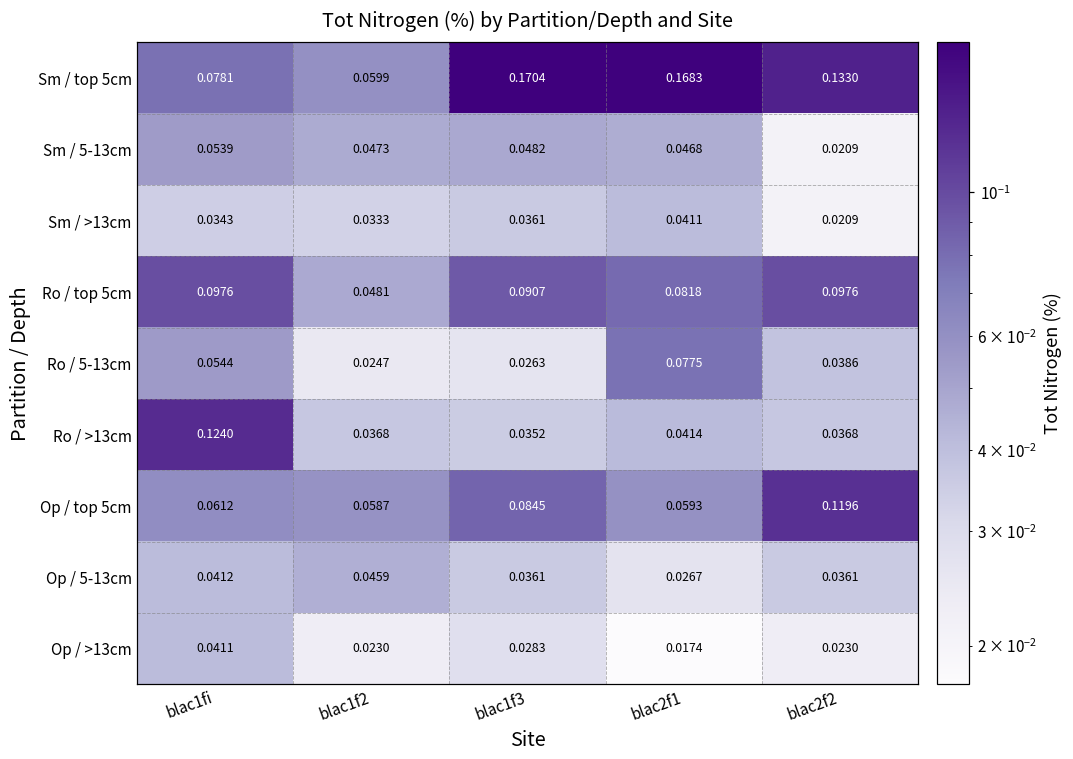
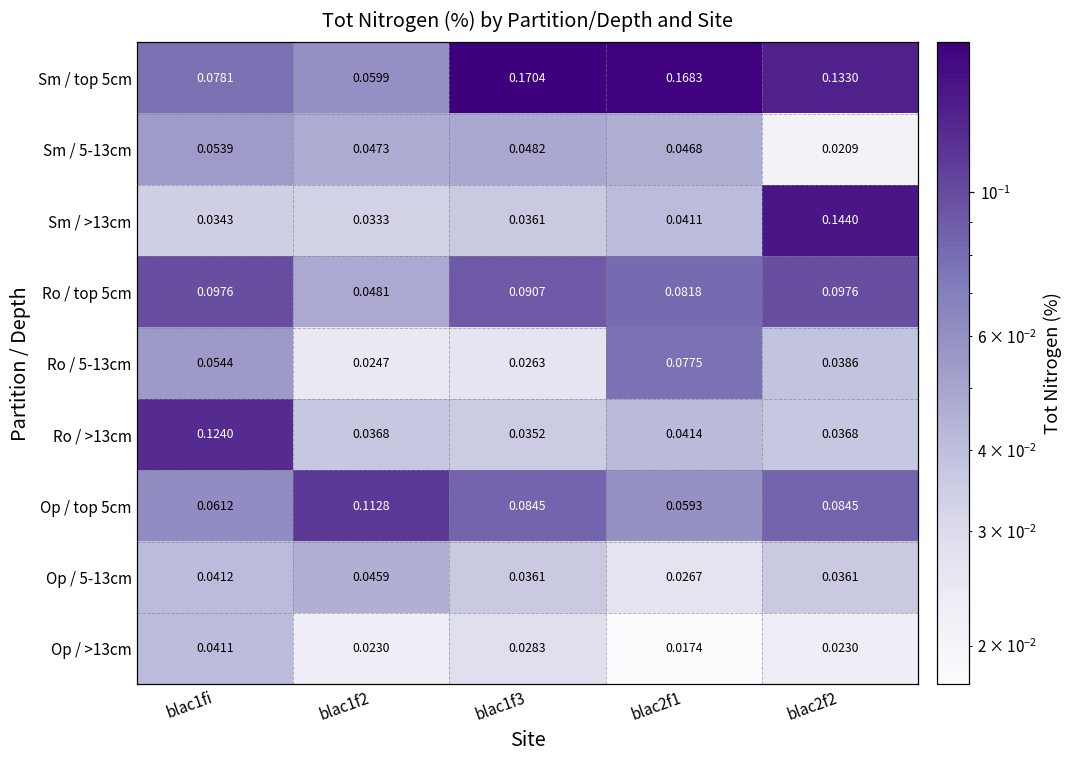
Sm / >13cm, blac2f2: 0.0209 -> 0.1440
Op / top 5cm, blac1f2: 0.0587 -> 0.1128
Op / top 5cm, blac2f2: 0.1196 -> 0.0845
